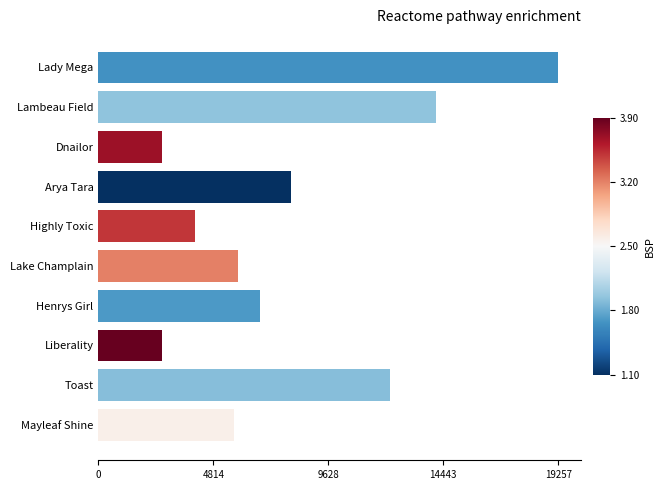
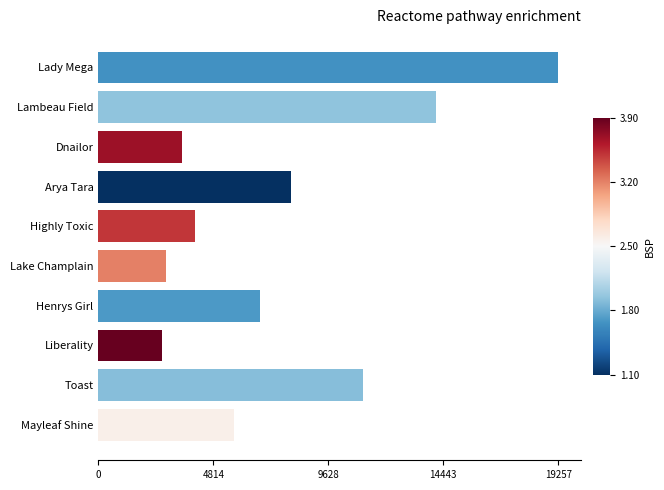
Dnailor: 2700 -> 3500
Lake Champlain: 5800 -> 2800
Toast: 12200 -> 11100
